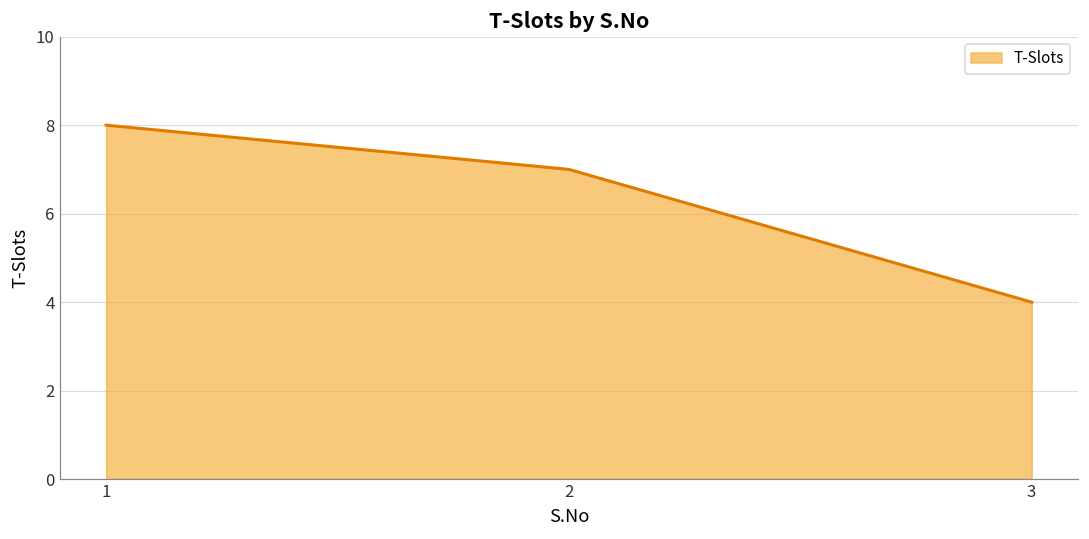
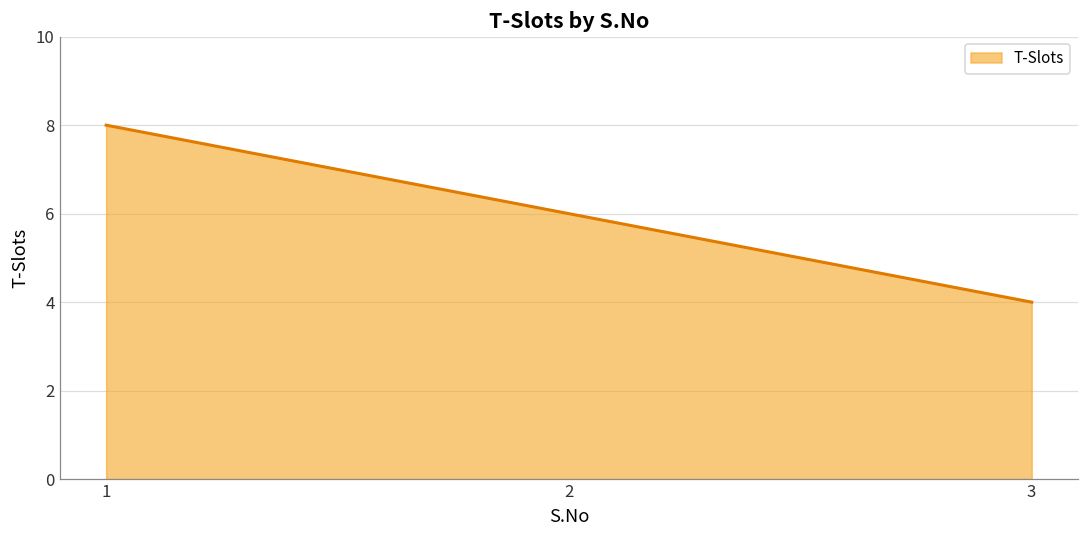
2: 7 -> 6
